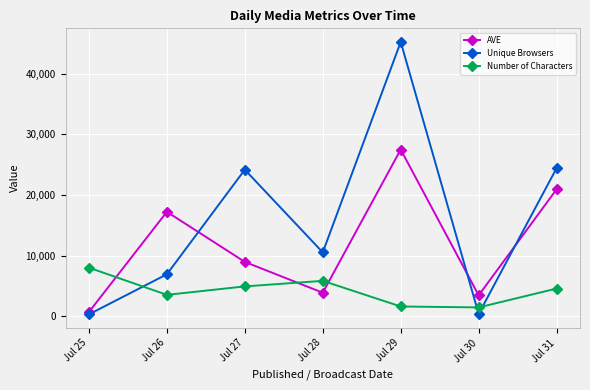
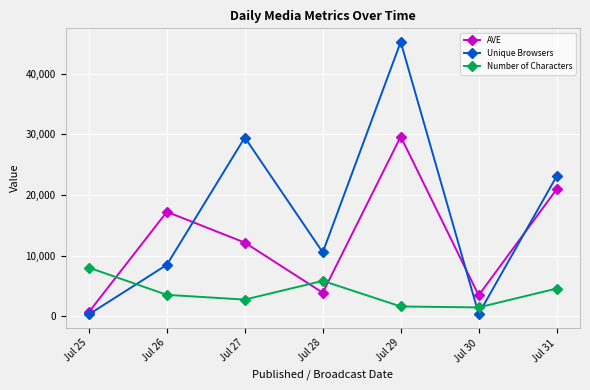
Unique Browsers, Jul 26: 7,000 -> 9,000
AVE, Jul 27: 9,000 -> 12,000
Unique Browsers, Jul 27: 24,000 -> 29,000
Number of Characters, Jul 27: 5,000 -> 3,000
AVE, Jul 29: 28,000 -> 30,000
Unique Browsers, Jul 31: 24,000 -> 23,000
